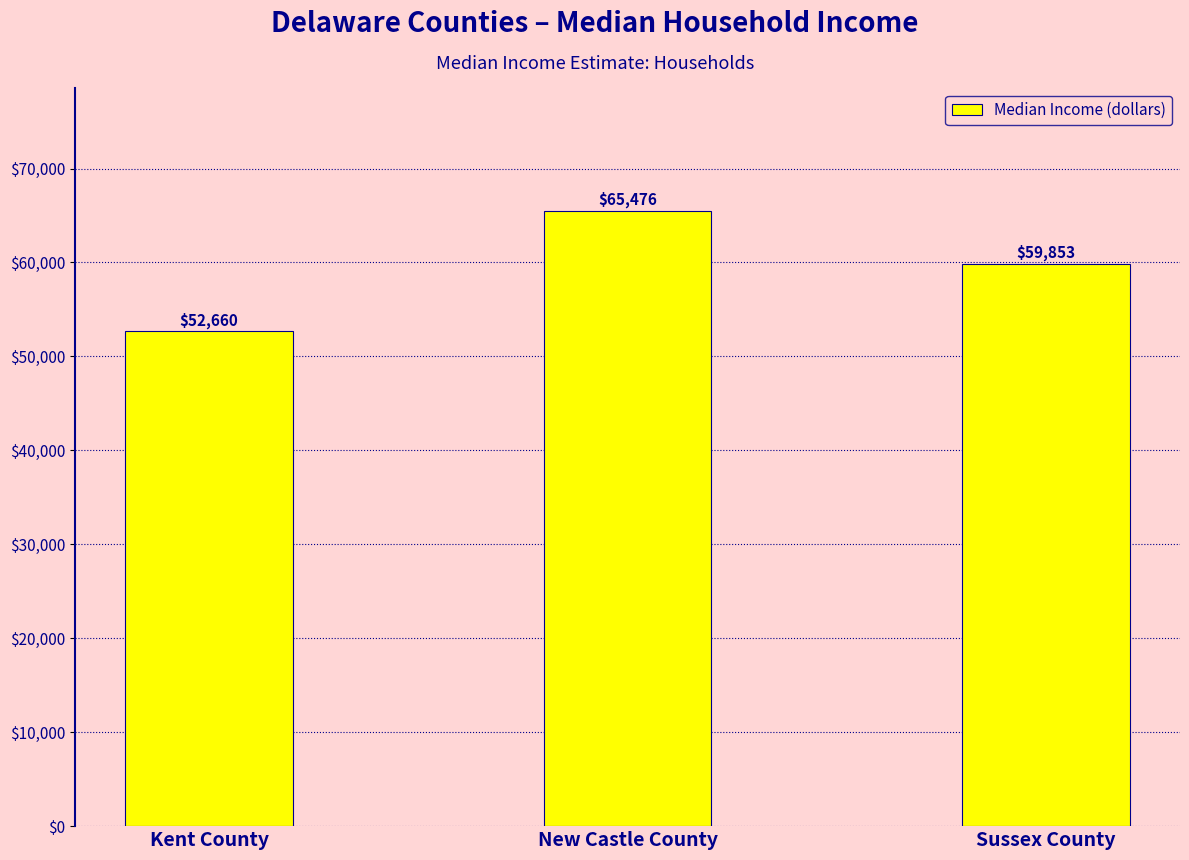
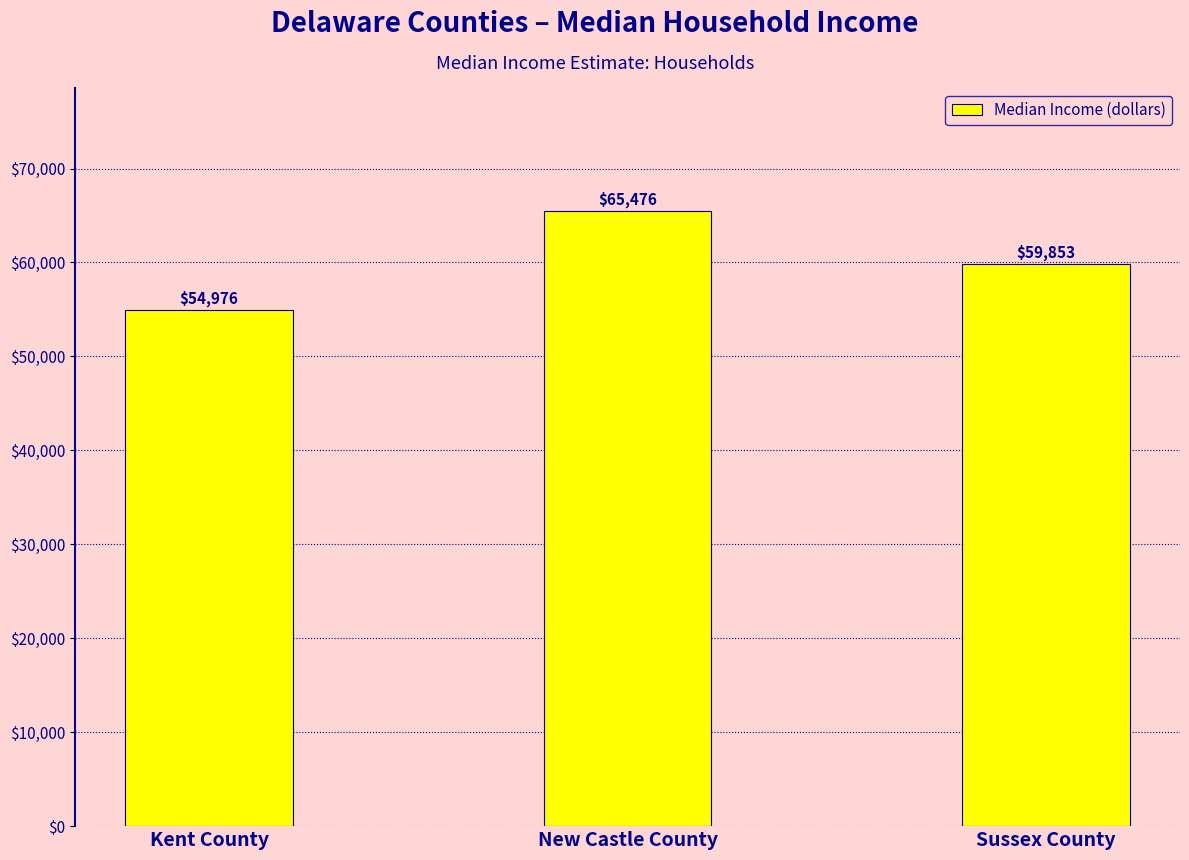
Kent County: $52,660 -> $54,976
